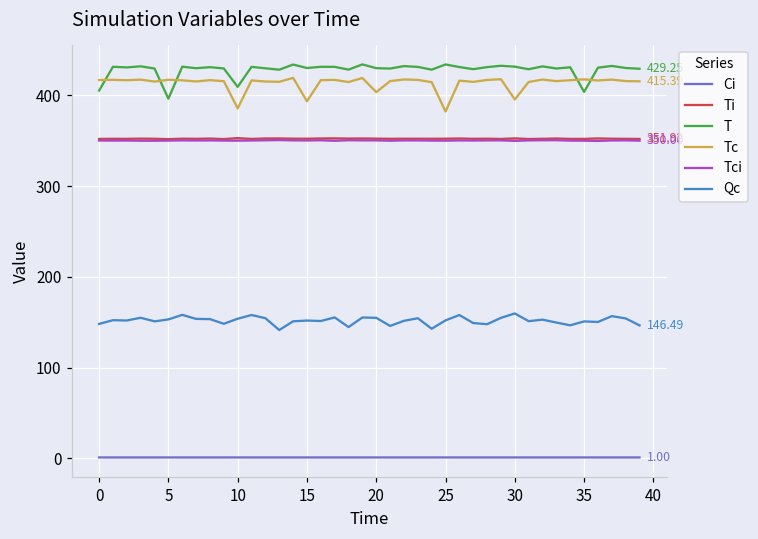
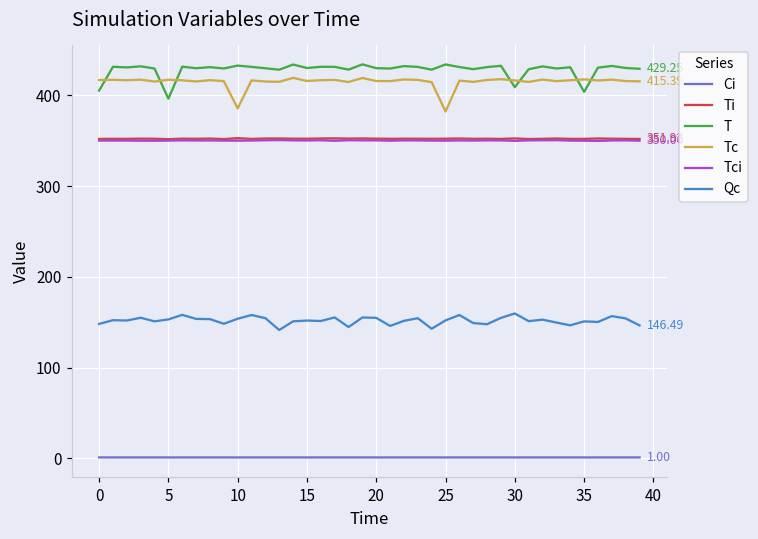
T, 10: 410 -> 430
Tc, 15: 390 -> 420
Tc, 20: 400 -> 420
T, 30: 430 -> 410
Tc, 30: 400 -> 420
